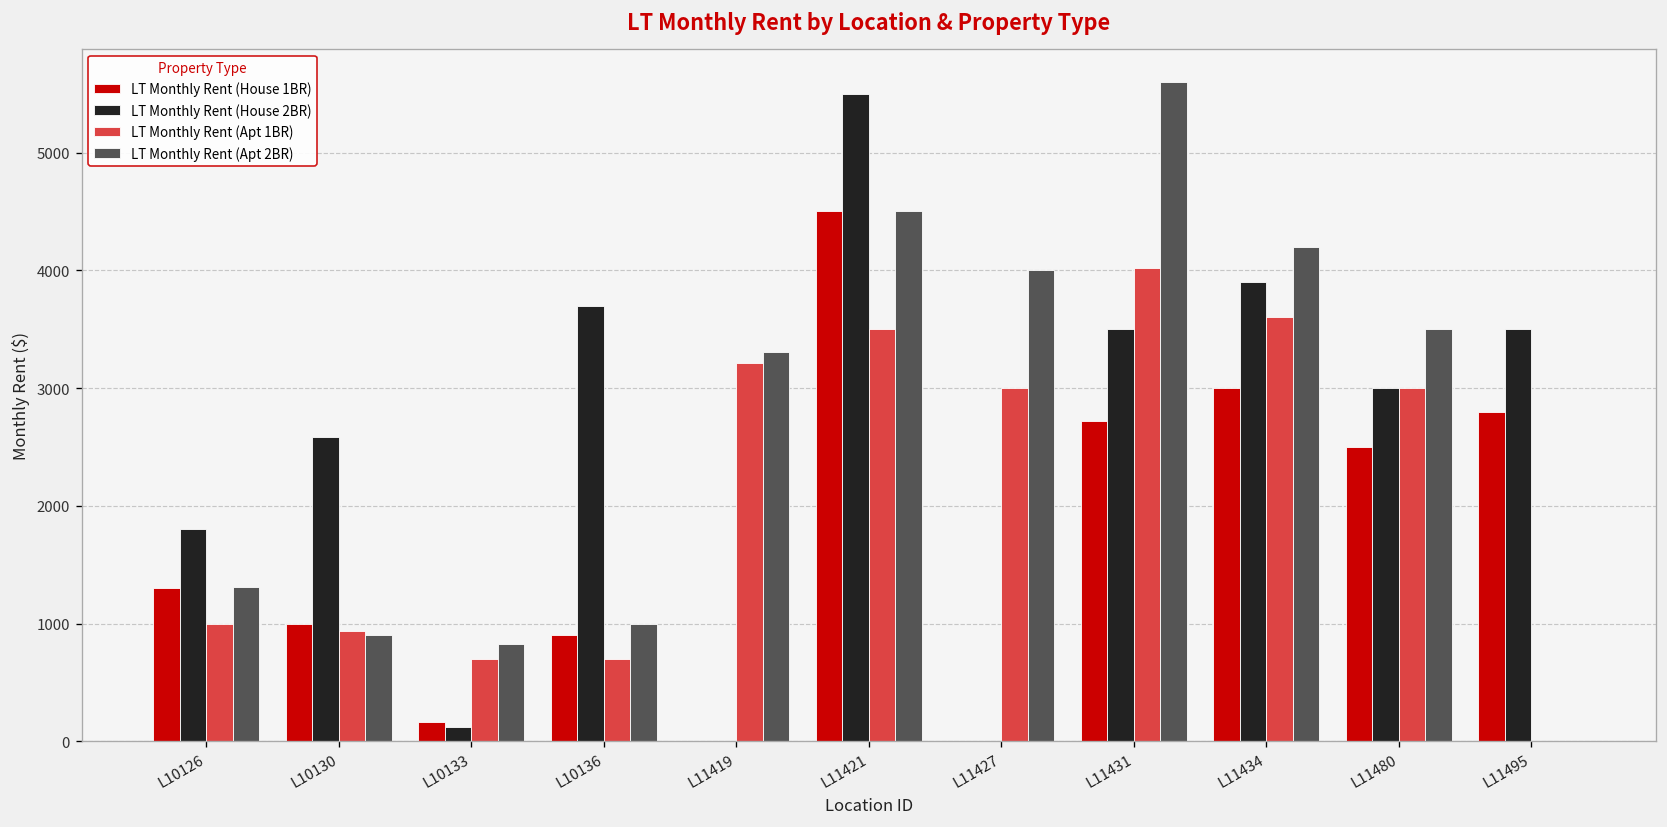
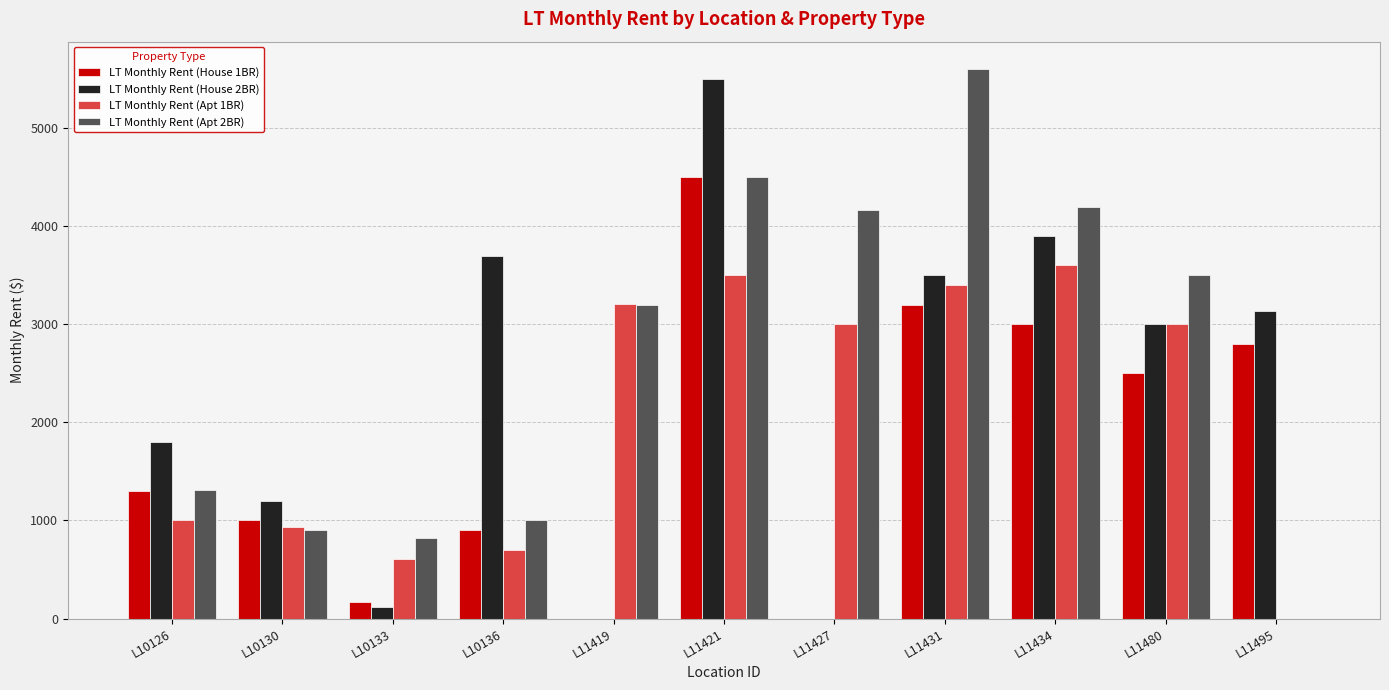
LT Monthly Rent (House 2BR), L10130: 2600 -> 1200
LT Monthly Rent (Apt 1BR), L10133: 700 -> 600
LT Monthly Rent (Apt 2BR), L11419: 3300 -> 3200
LT Monthly Rent (Apt 2BR), L11427: 4000 -> 4200
LT Monthly Rent (House 1BR), L11431: 2700 -> 3200
LT Monthly Rent (Apt 1BR), L11431: 4000 -> 3400
LT Monthly Rent (House 2BR), L11495: 3500 -> 3100
